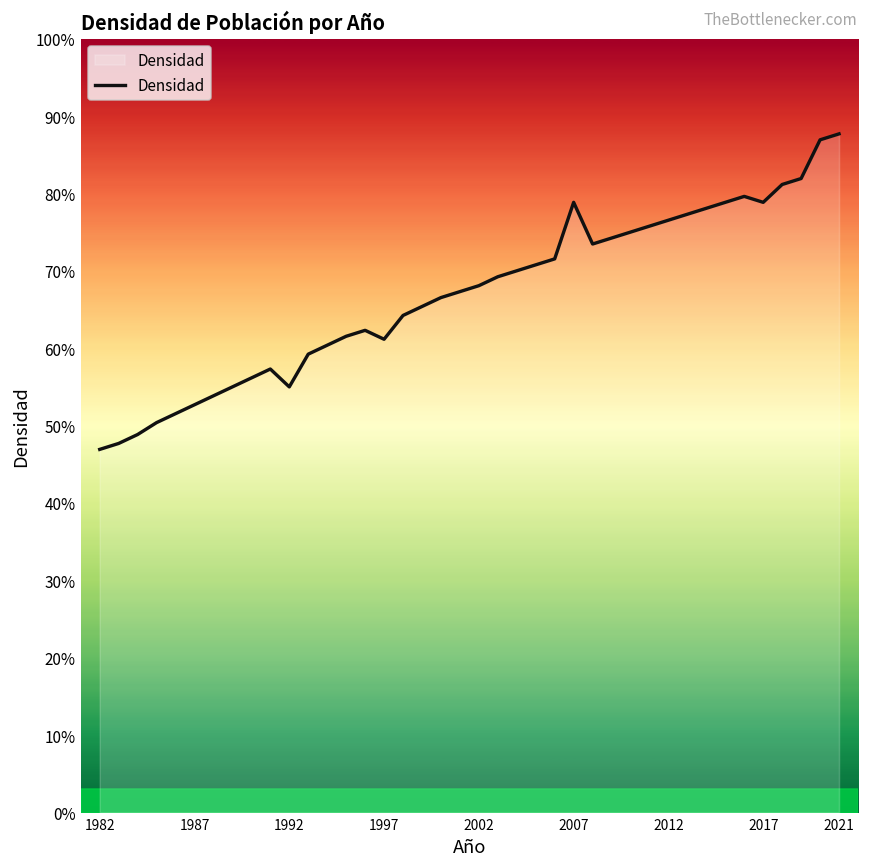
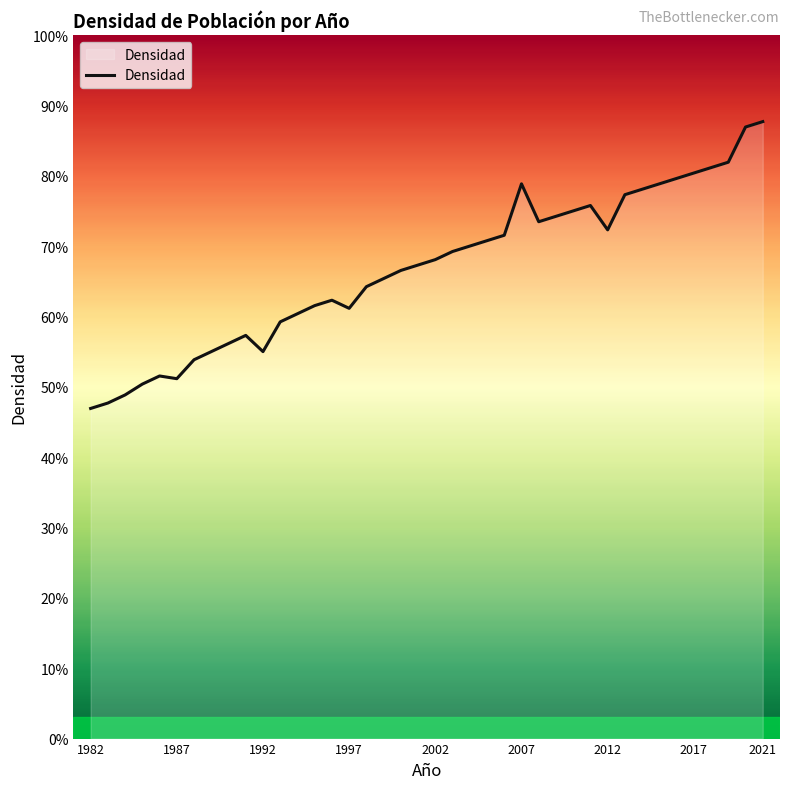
1987: 53% -> 51%
2012: 77% -> 72%
2017: 79% -> 80%
